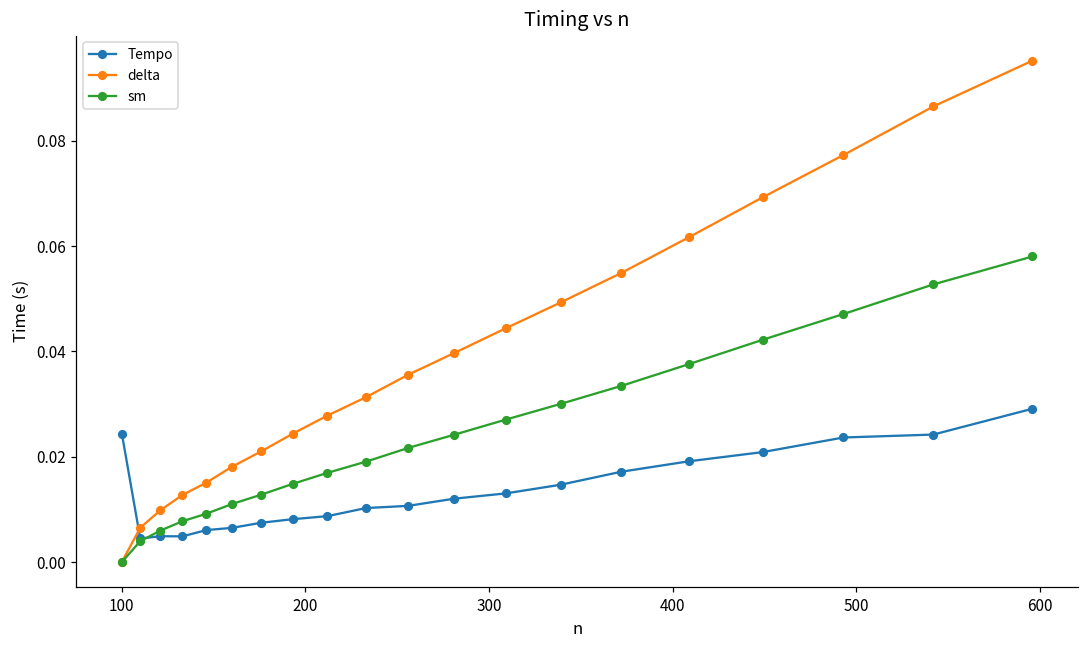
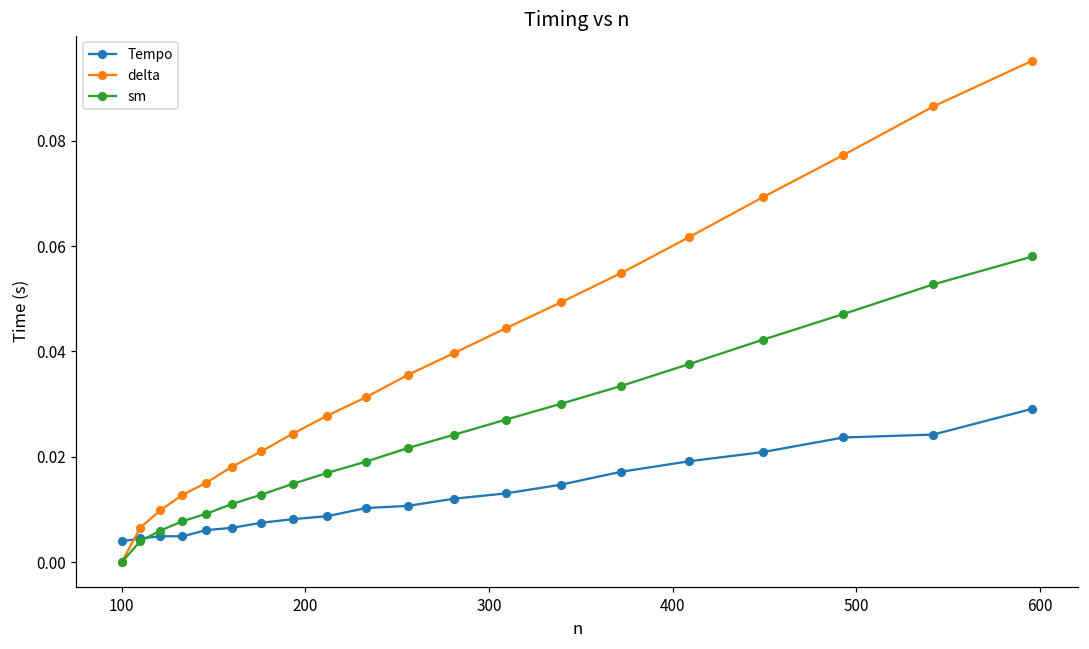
Tempo, 100: 0.024 -> 0.004
